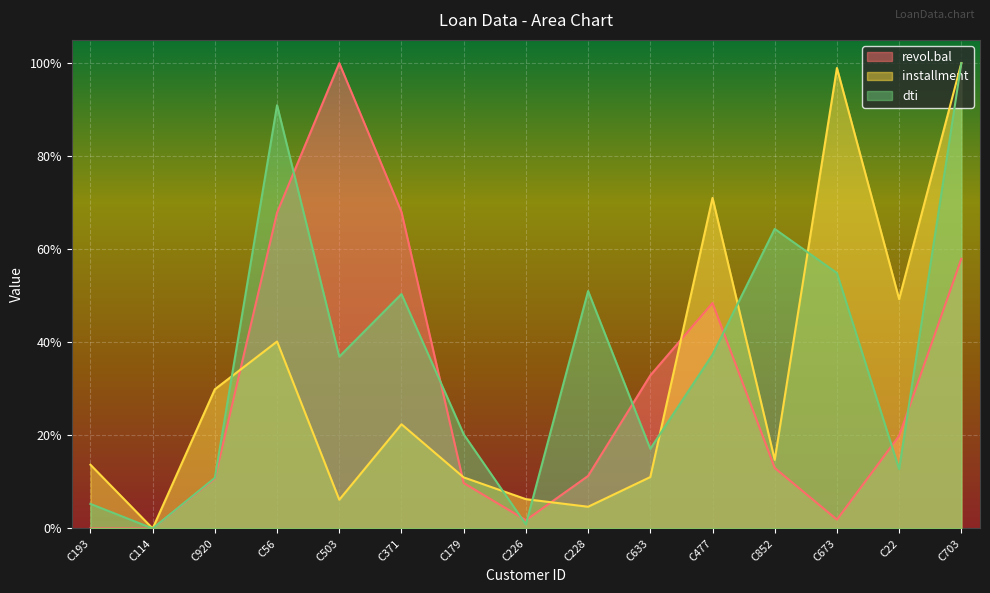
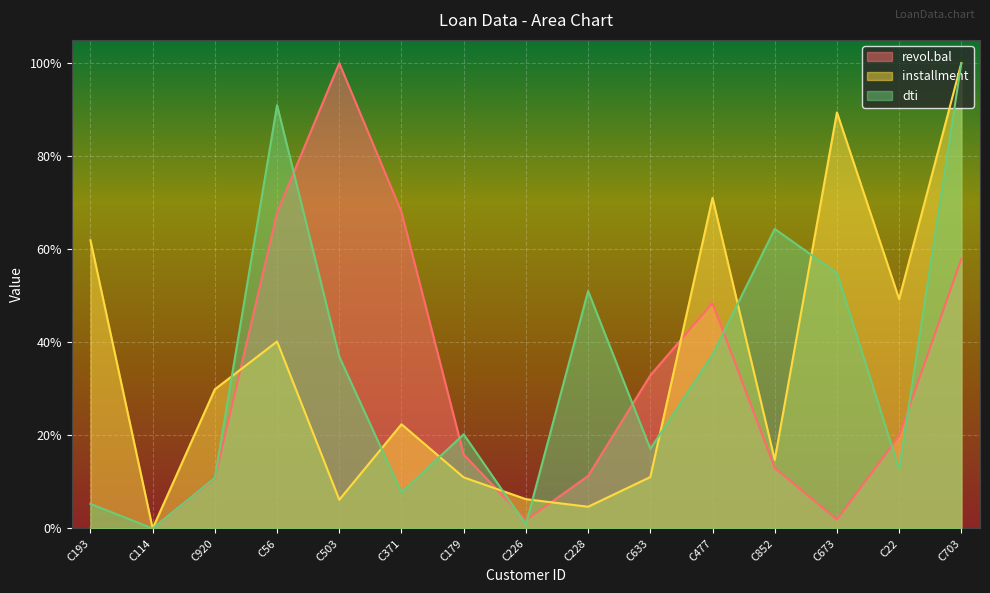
installment, C193: 14% -> 62%
dti, C371: 50% -> 8%
revol.bal, C179: 10% -> 16%
installment, C673: 99% -> 89%
